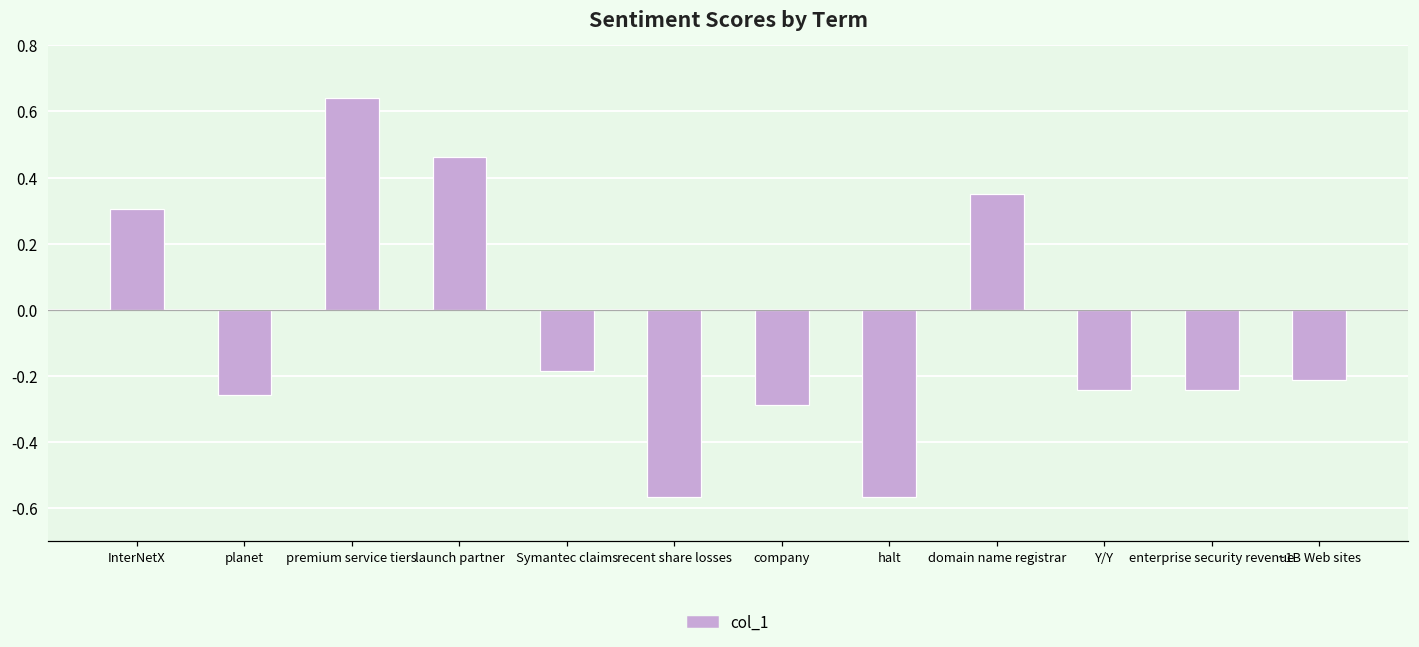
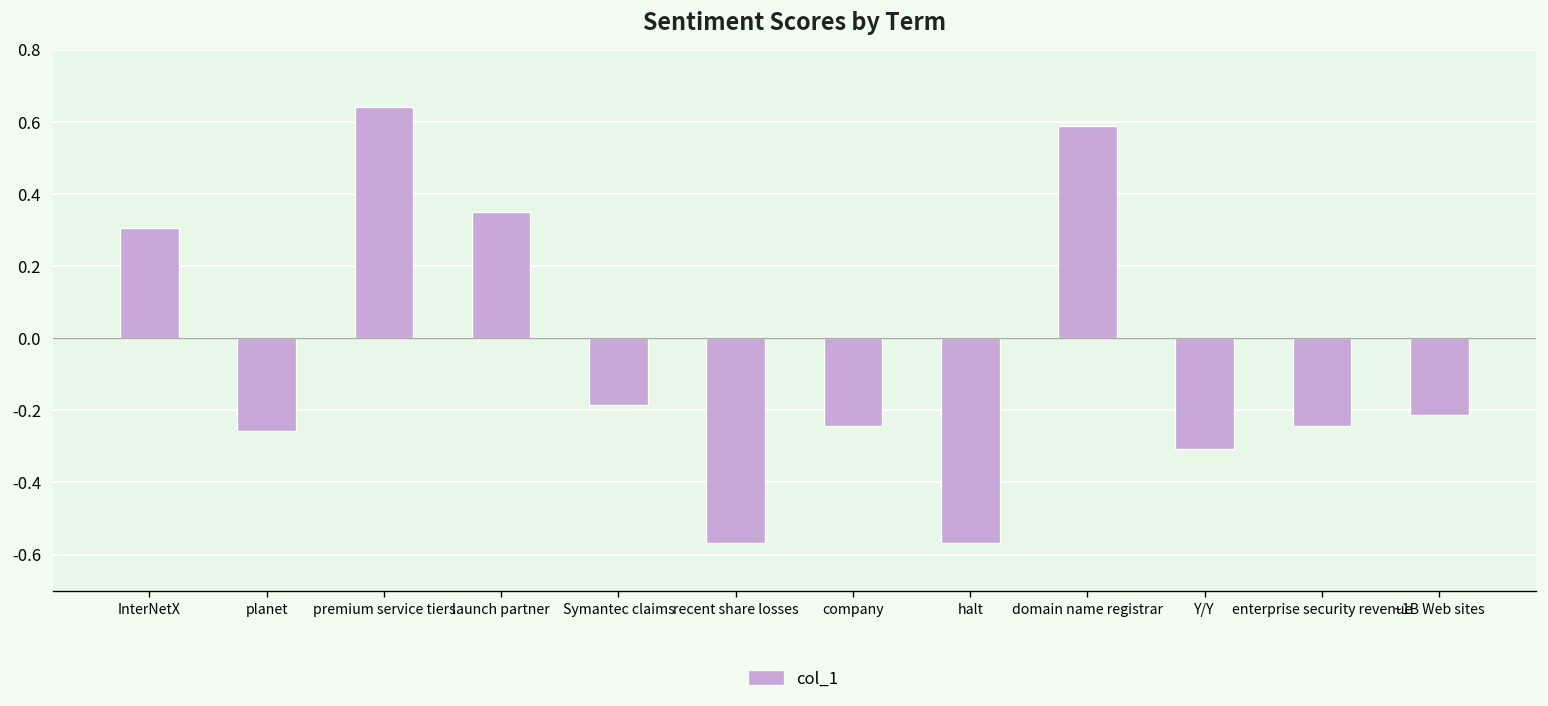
launch partner: 0.46 -> 0.35
company: -0.29 -> -0.24
domain name registrar: 0.35 -> 0.59
Y/Y: -0.24 -> -0.31
